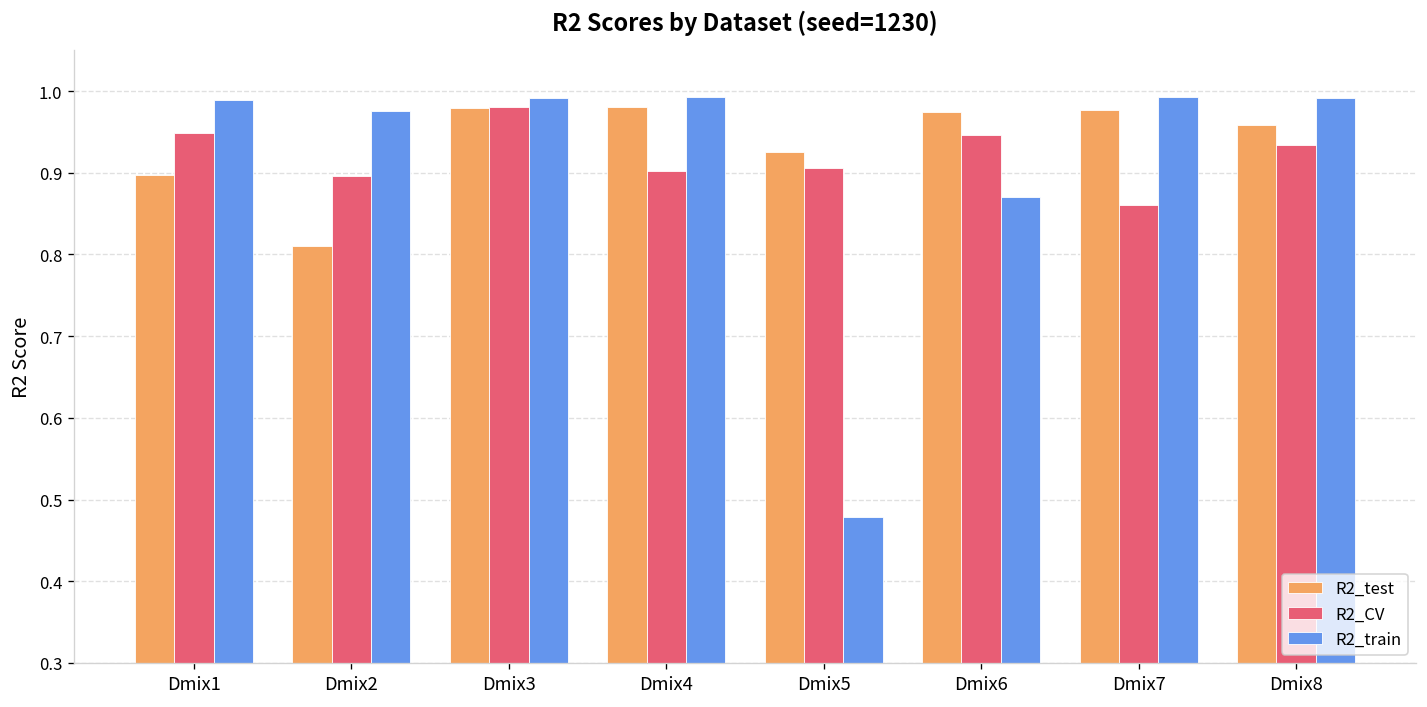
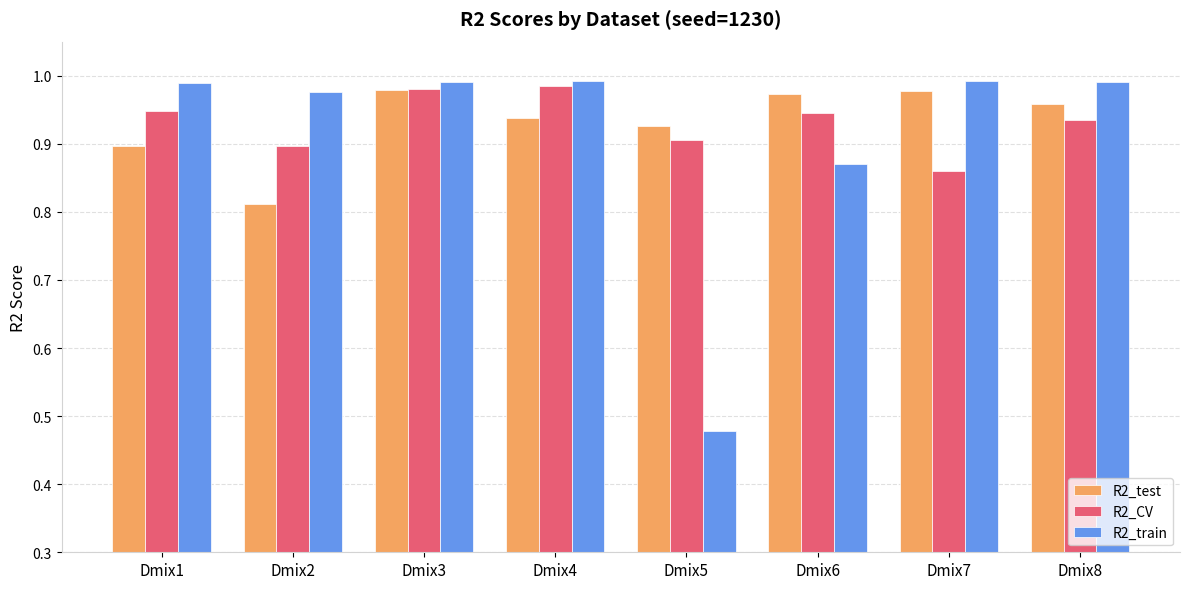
R2_test, Dmix4: 0.98 -> 0.94
R2_CV, Dmix4: 0.90 -> 0.99
